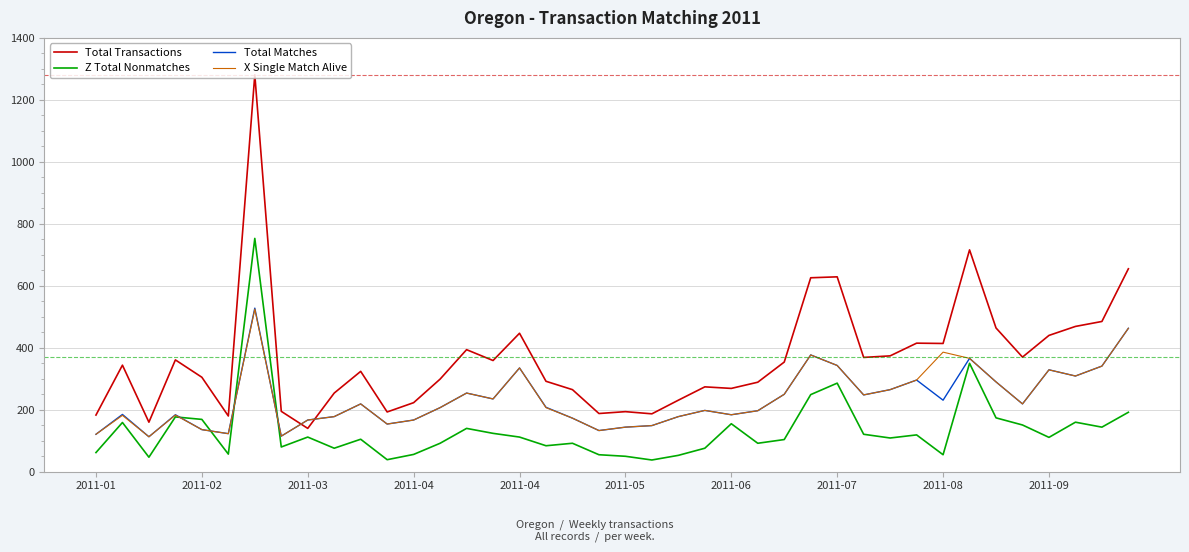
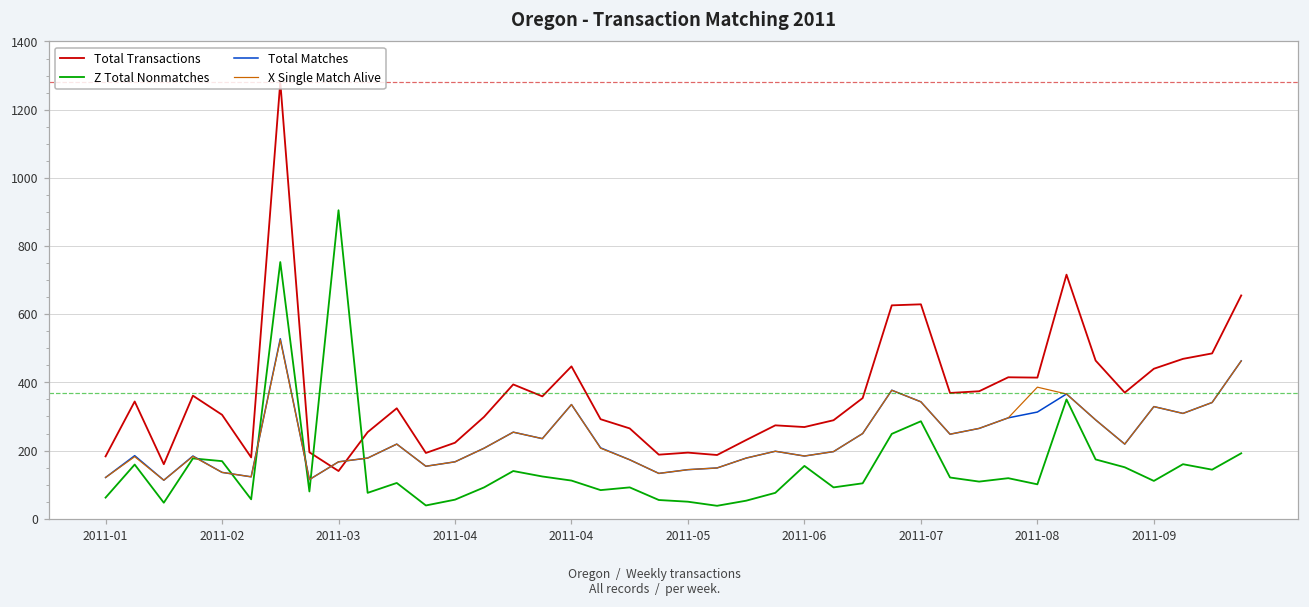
Z Total Nonmatches, 2011-03: 110 -> 910
Z Total Nonmatches, 2011-08: 60 -> 100
Total Matches, 2011-08: 230 -> 310
